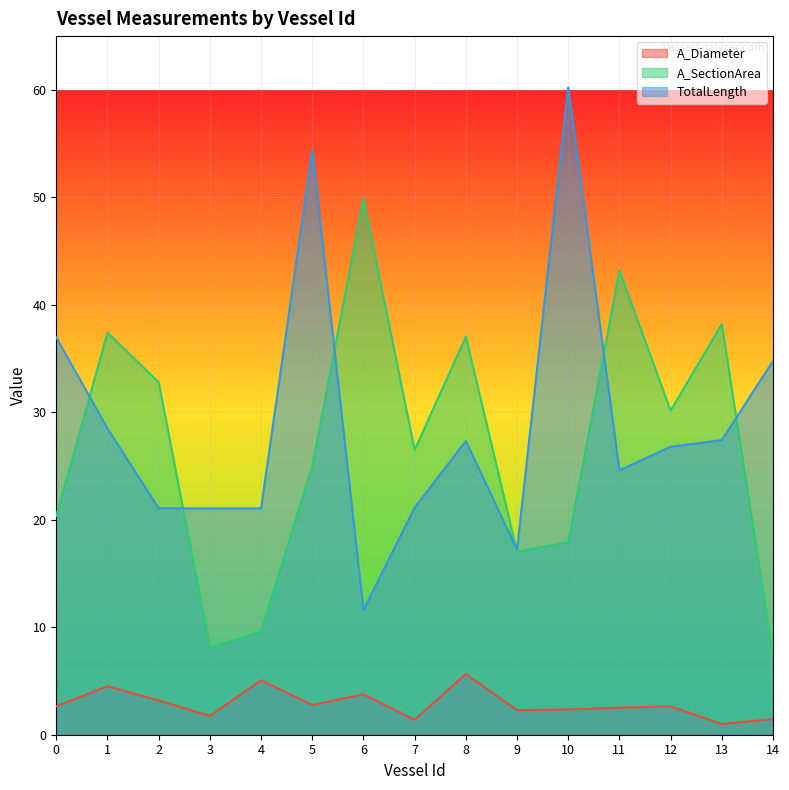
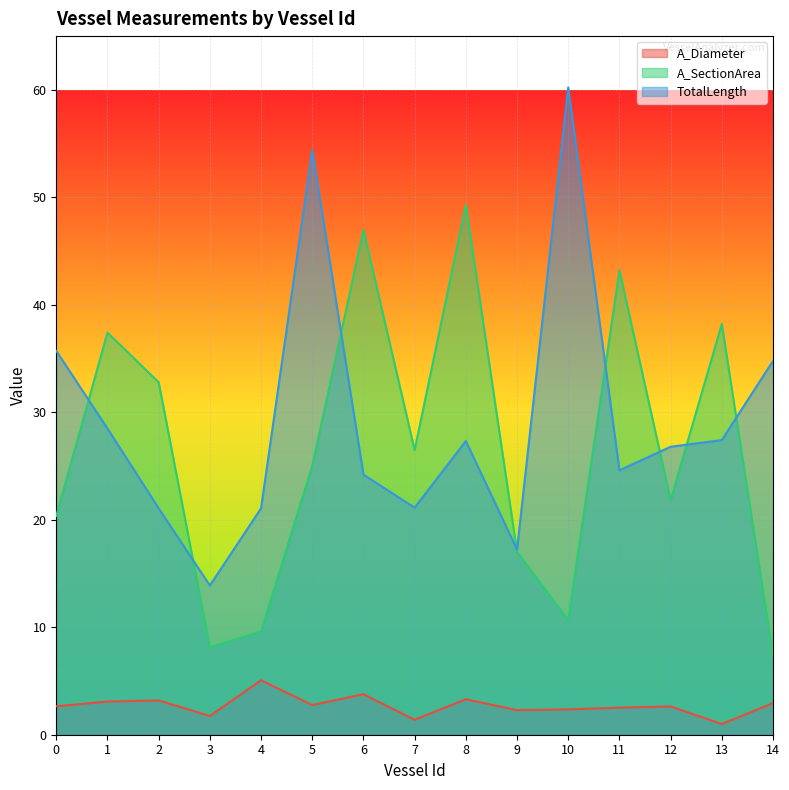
TotalLength, 0: 37.0 -> 35.7
A_Diameter, 1: 4.5 -> 3.1
TotalLength, 3: 21.1 -> 13.9
A_SectionArea, 6: 49.9 -> 46.9
TotalLength, 6: 11.6 -> 24.2
A_Diameter, 8: 5.6 -> 3.3
A_SectionArea, 8: 37.0 -> 49.3
A_SectionArea, 10: 17.9 -> 10.7
A_SectionArea, 12: 30.2 -> 21.8
A_Diameter, 14: 1.5 -> 2.9
